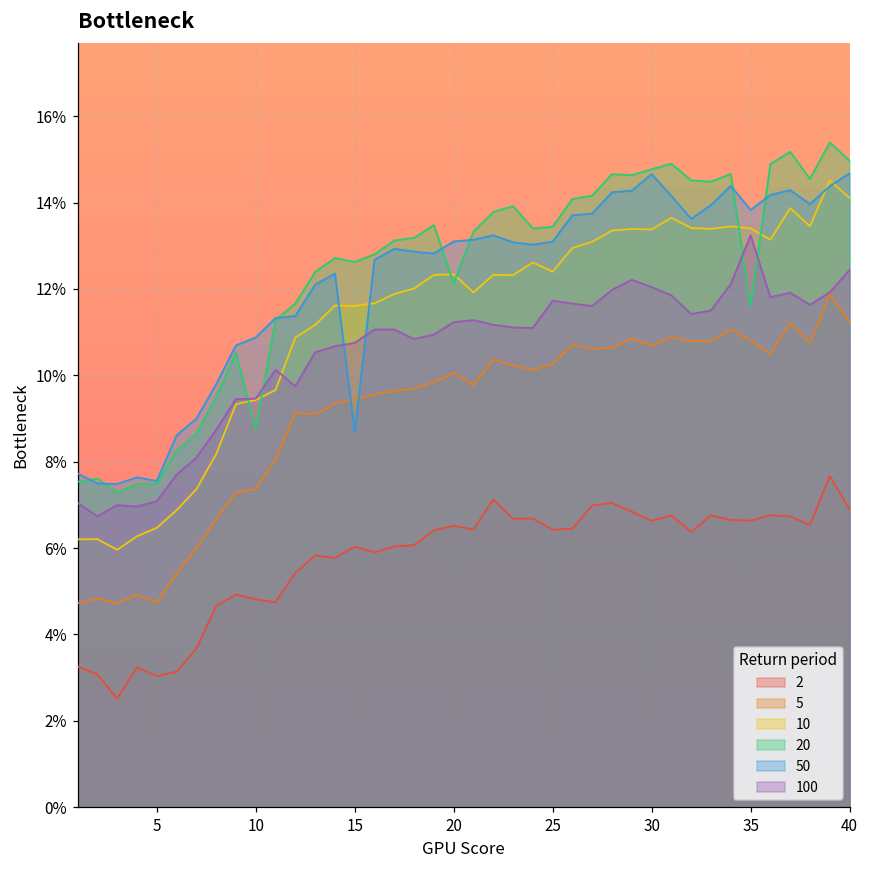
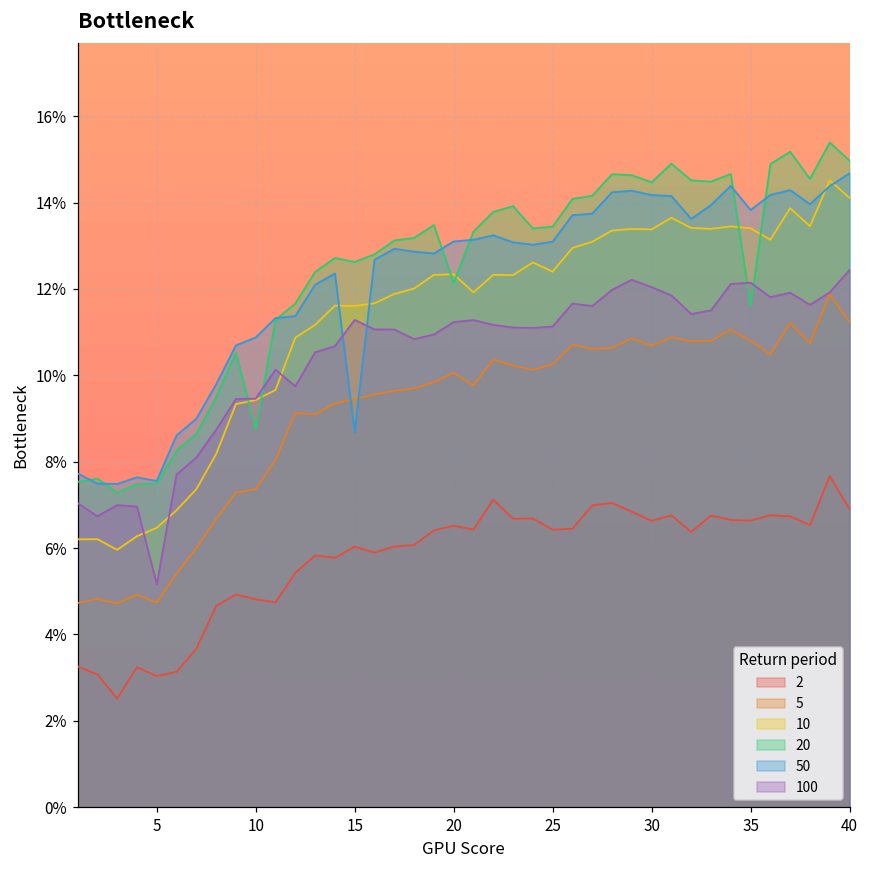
100, 5: 7.1% -> 5.2%
100, 15: 10.8% -> 11.3%
100, 25: 11.7% -> 11.1%
20, 30: 14.8% -> 14.5%
50, 30: 14.7% -> 14.2%
100, 35: 13.2% -> 12.1%
